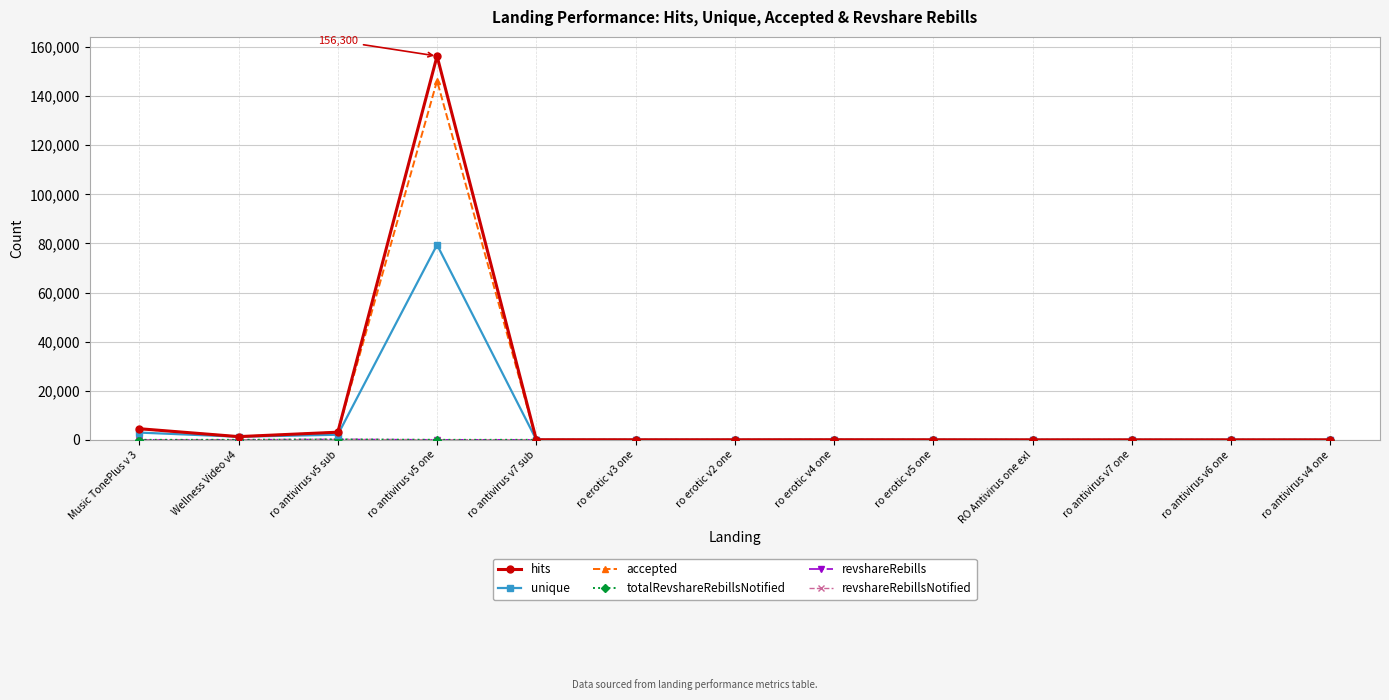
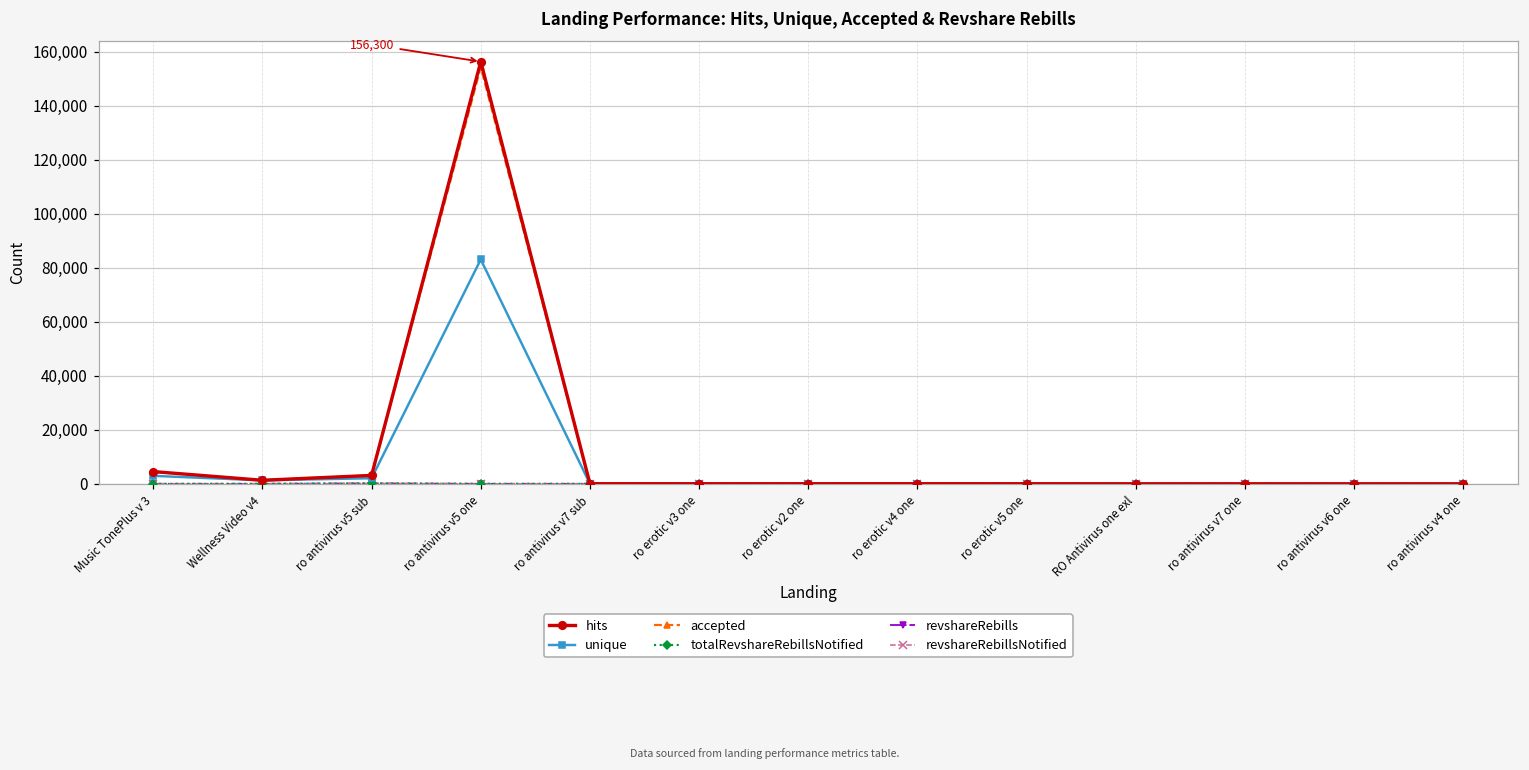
unique, ro antivirus v5 one: 79,000 -> 83,000
accepted, ro antivirus v5 one: 146,000 -> 154,000
